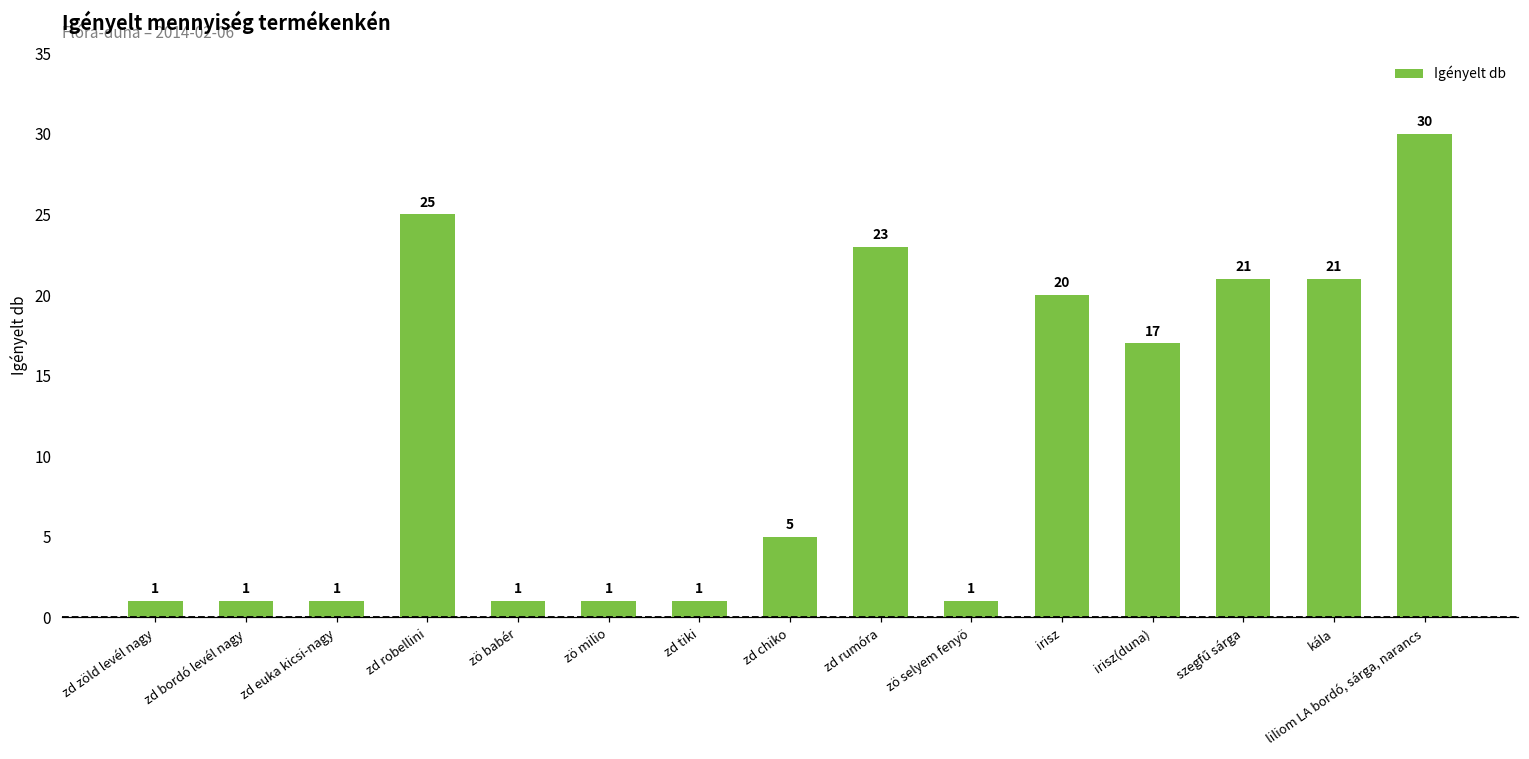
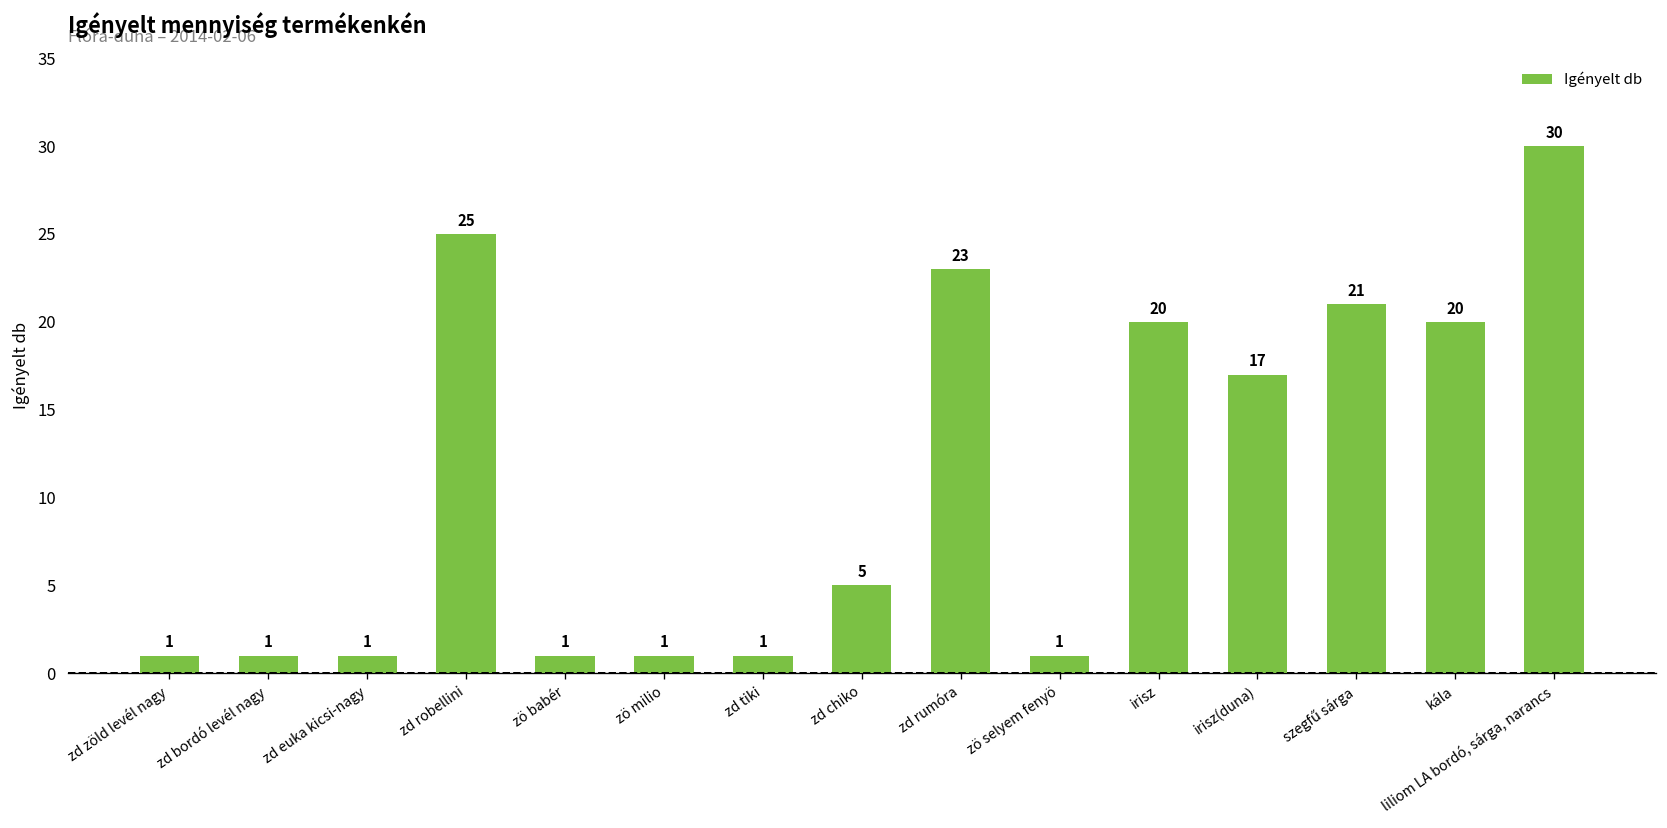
kála: 21 -> 20
